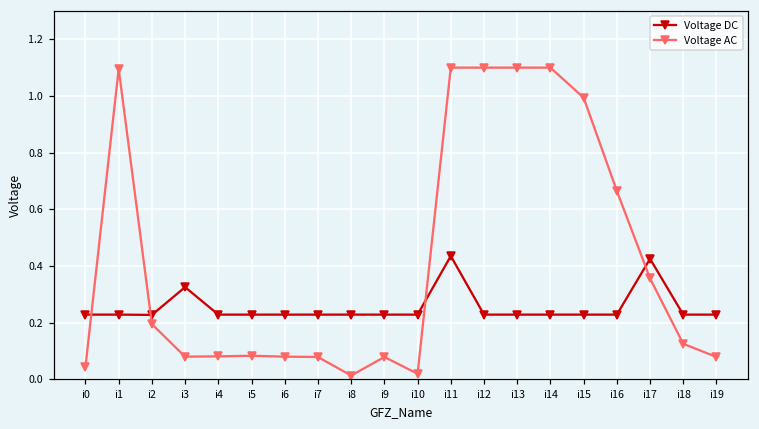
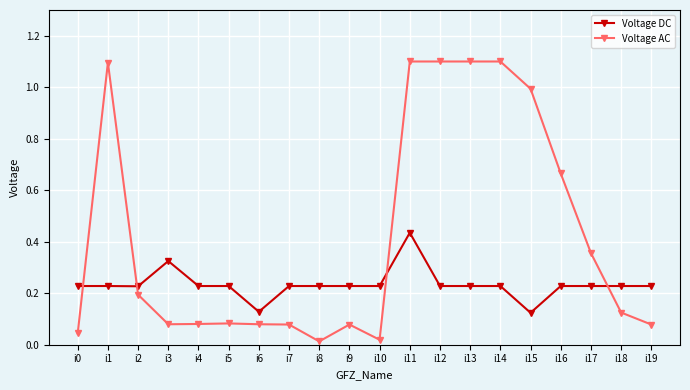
Voltage DC, i6: 0.23 -> 0.13
Voltage DC, i15: 0.23 -> 0.12
Voltage DC, i17: 0.43 -> 0.23
